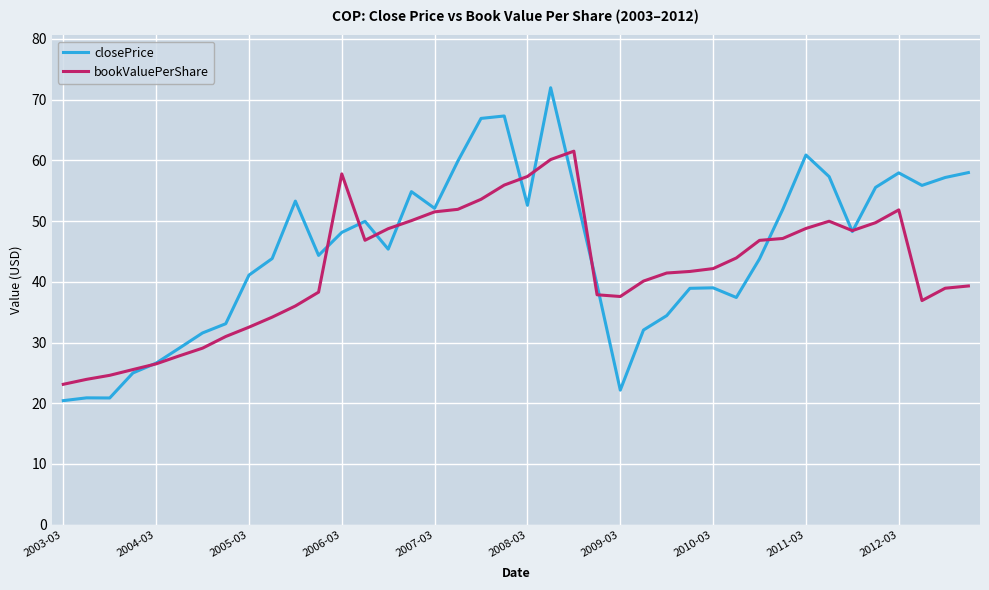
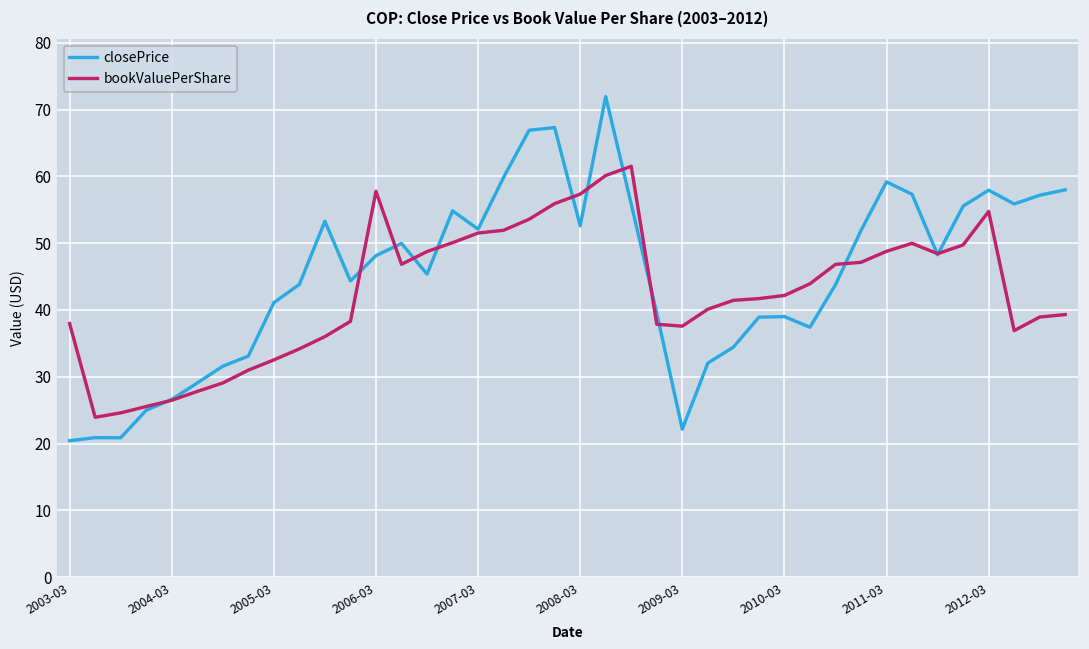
bookValuePerShare, 2003-03: 23 -> 38
closePrice, 2011-03: 61 -> 59
bookValuePerShare, 2012-03: 52 -> 55
